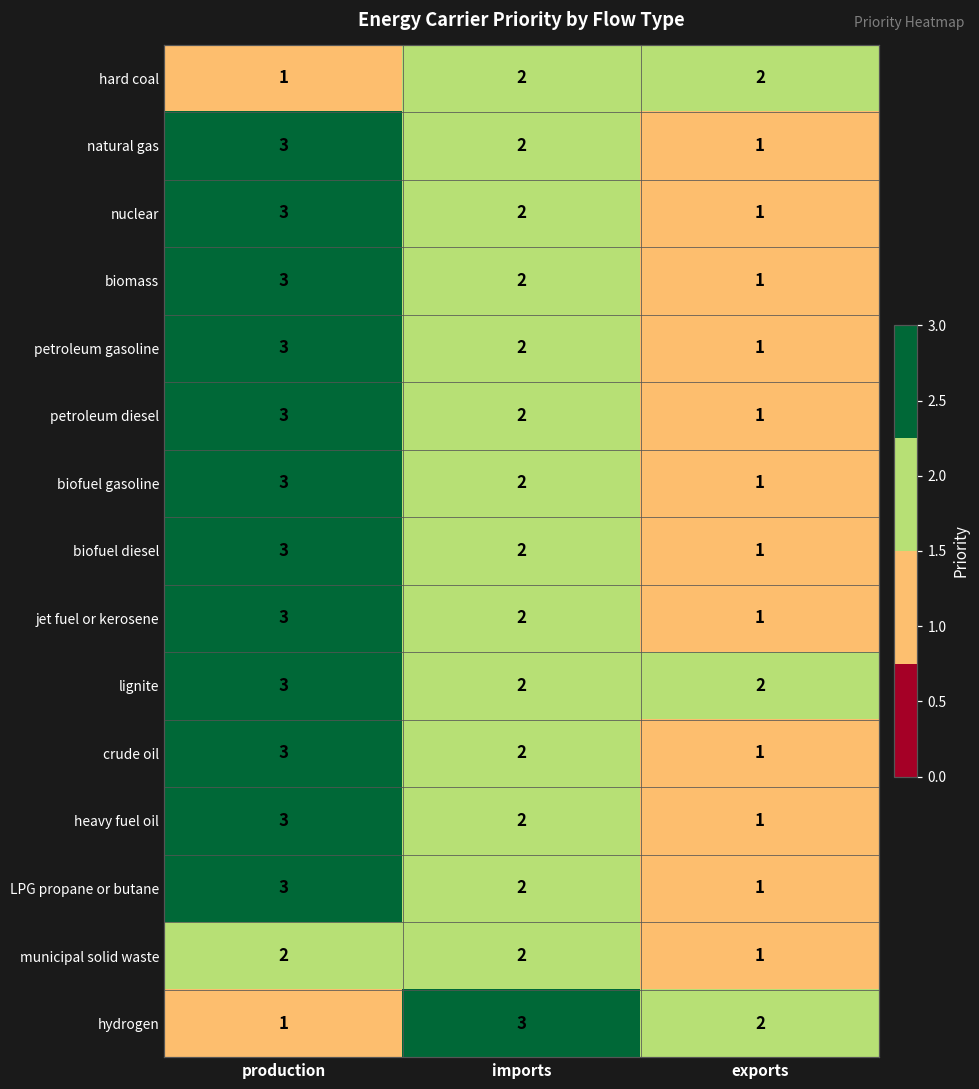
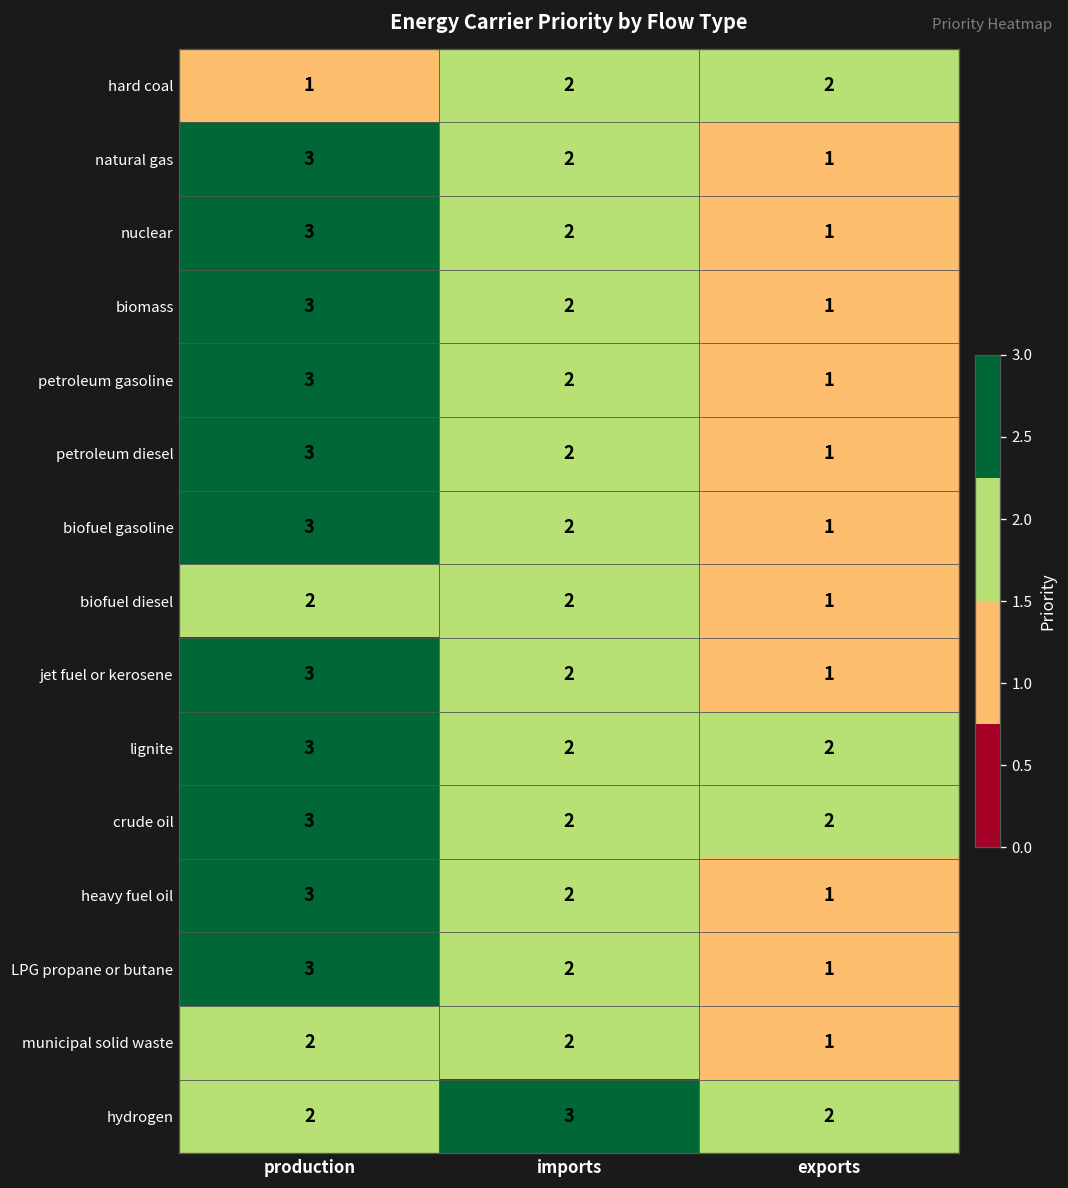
biofuel diesel, production: 3 -> 2
crude oil, exports: 1 -> 2
hydrogen, production: 1 -> 2
